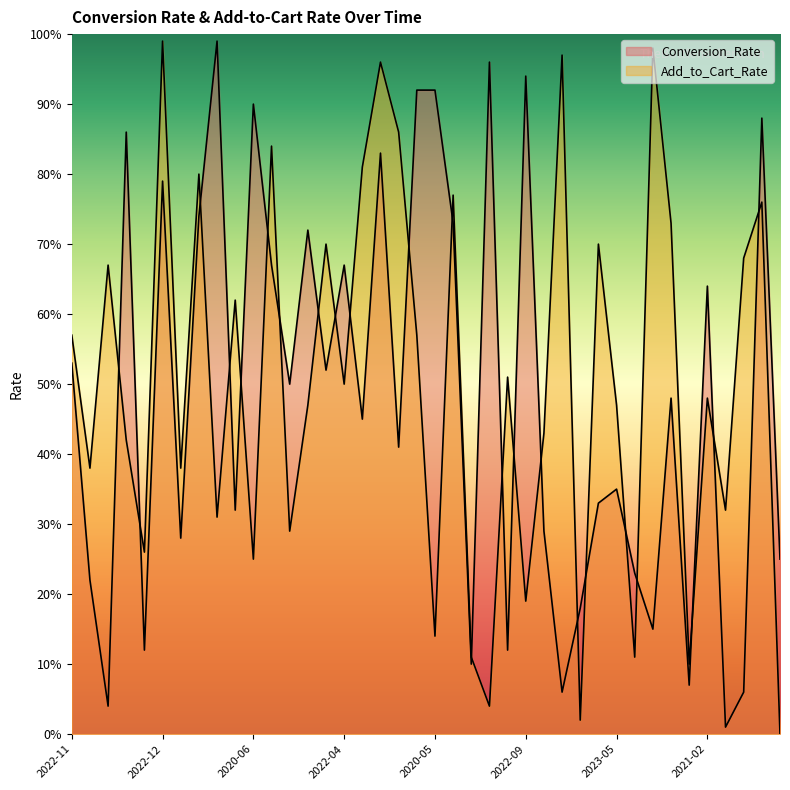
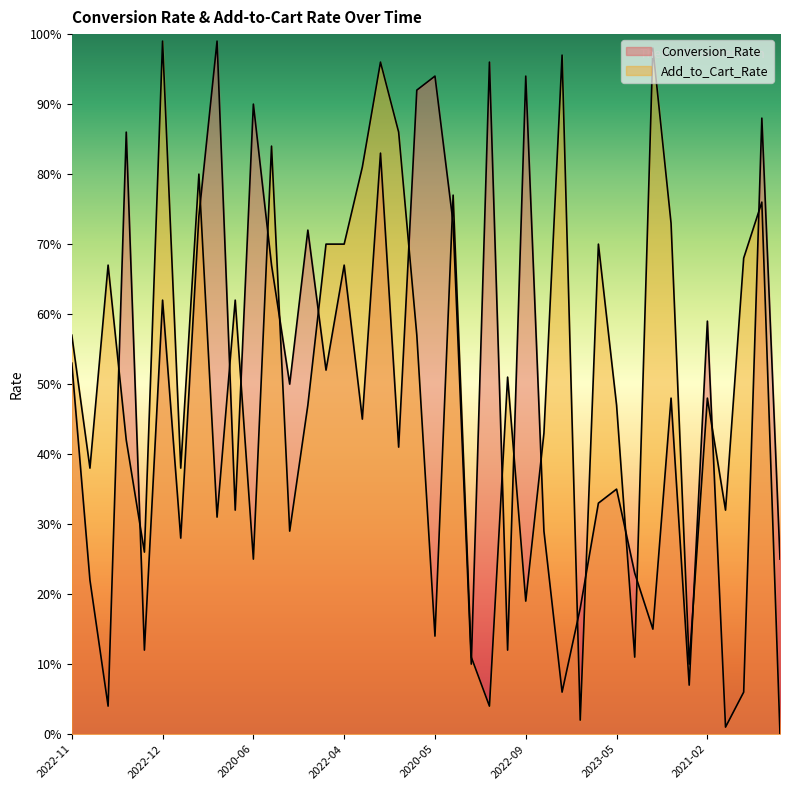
Conversion_Rate, 2022-12: 79% -> 62%
Add_to_Cart_Rate, 2022-04: 50% -> 70%
Conversion_Rate, 2020-05: 92% -> 94%
Conversion_Rate, 2021-02: 64% -> 59%
